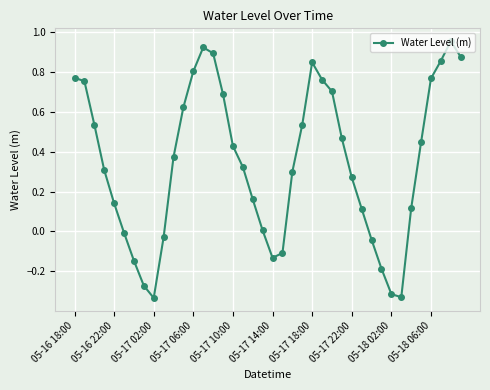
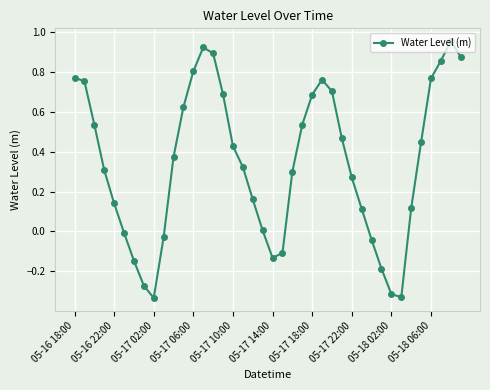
05-17 18:00: 0.85 -> 0.69
